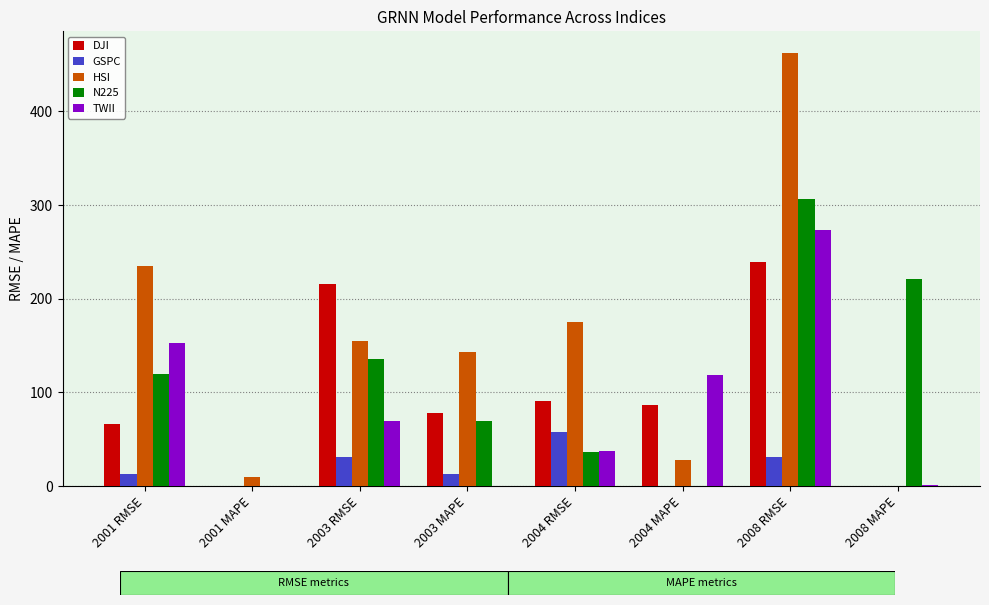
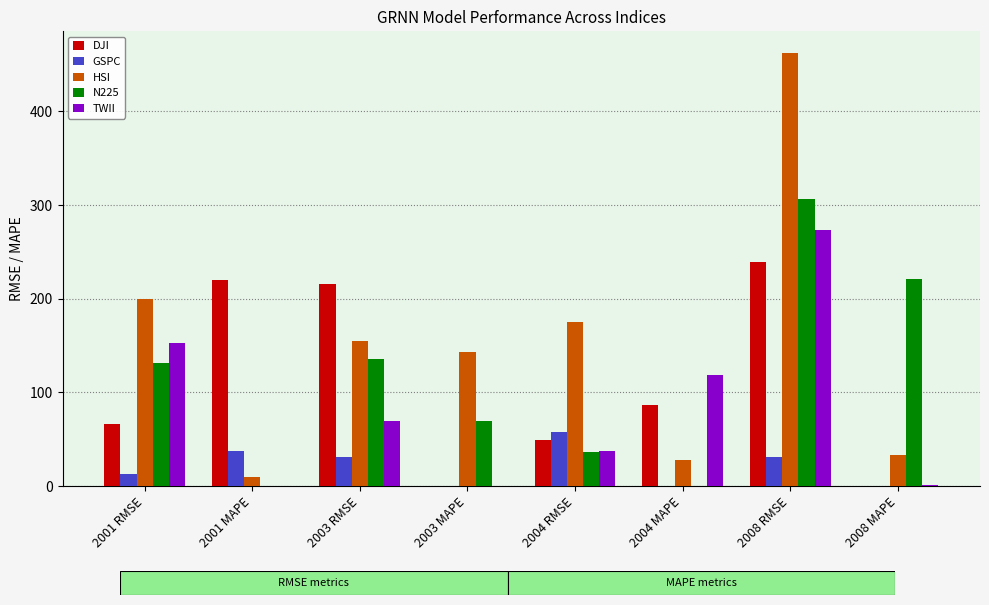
HSI, 2001 RMSE: 230 -> 200
N225, 2001 RMSE: 120 -> 130
DJI, 2001 MAPE: 0 -> 220
GSPC, 2001 MAPE: 0 -> 40
DJI, 2003 MAPE: 80 -> 0
GSPC, 2003 MAPE: 10 -> 0
DJI, 2004 RMSE: 90 -> 50
HSI, 2008 MAPE: 0 -> 30
